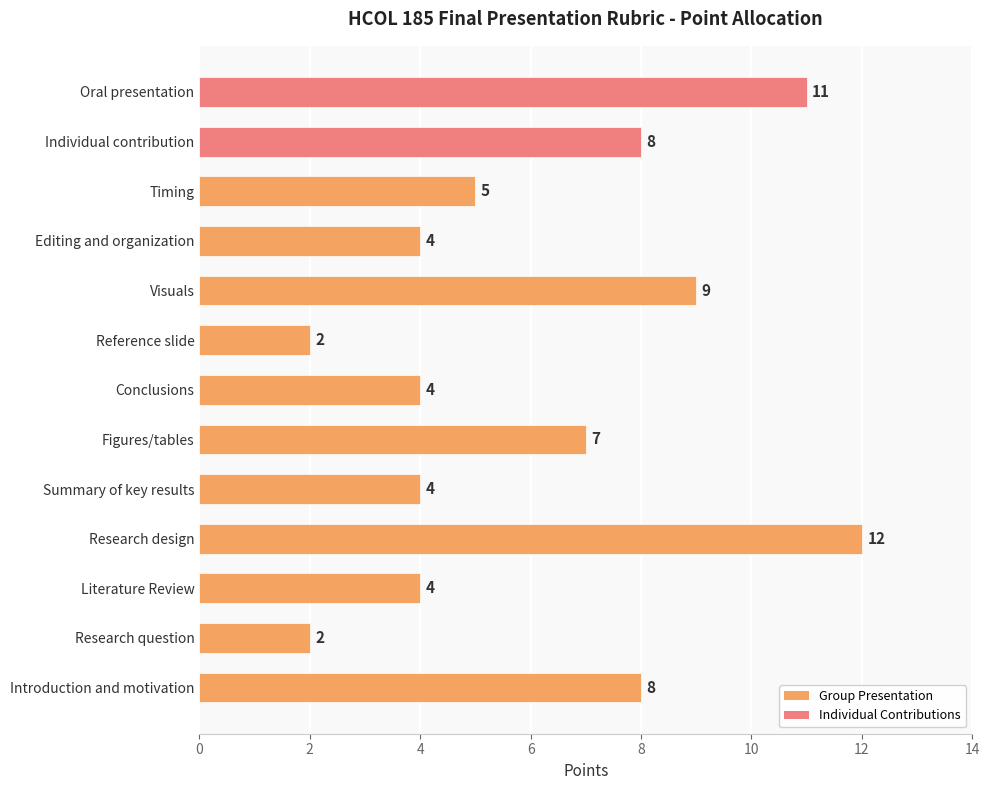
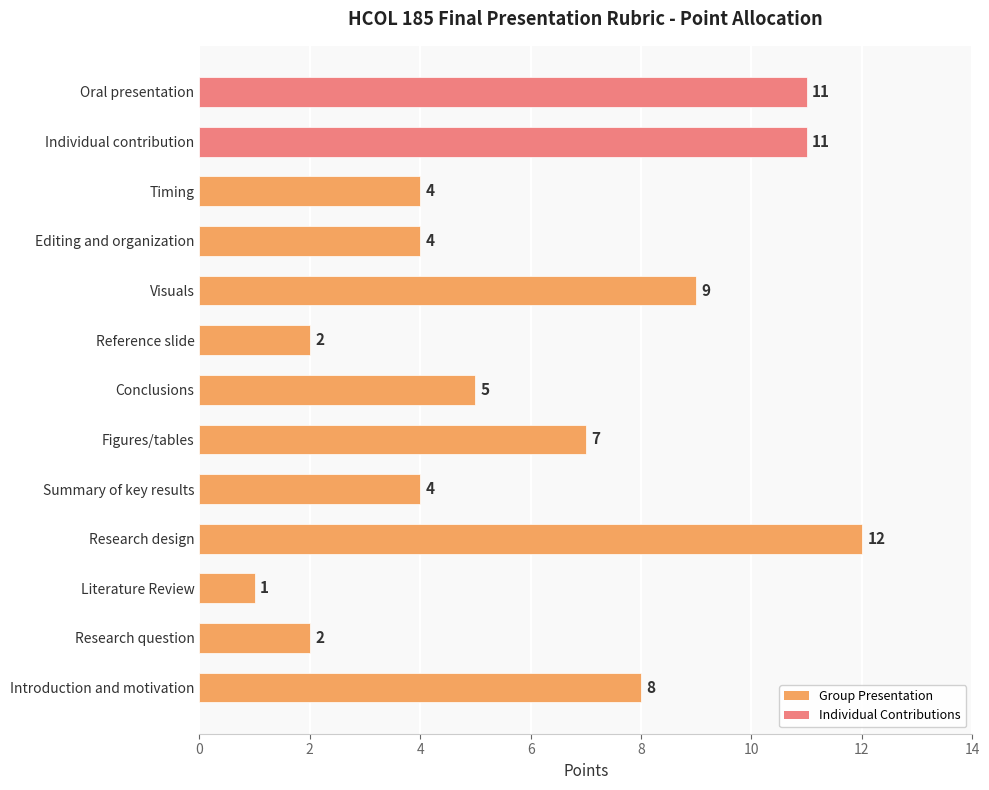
Individual contribution: 8 -> 11
Timing: 5 -> 4
Conclusions: 4 -> 5
Literature Review: 4 -> 1
